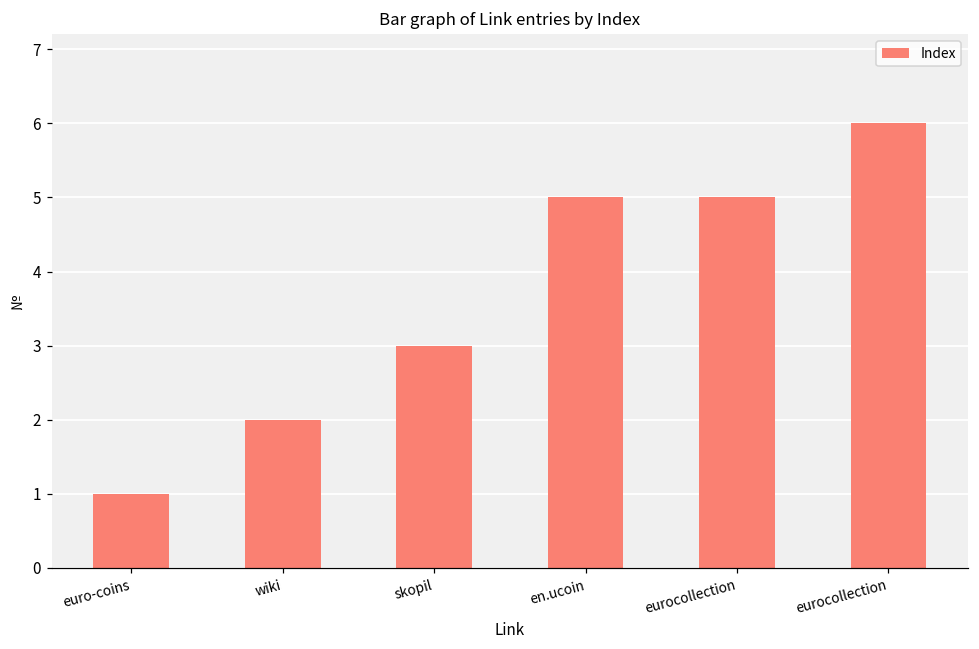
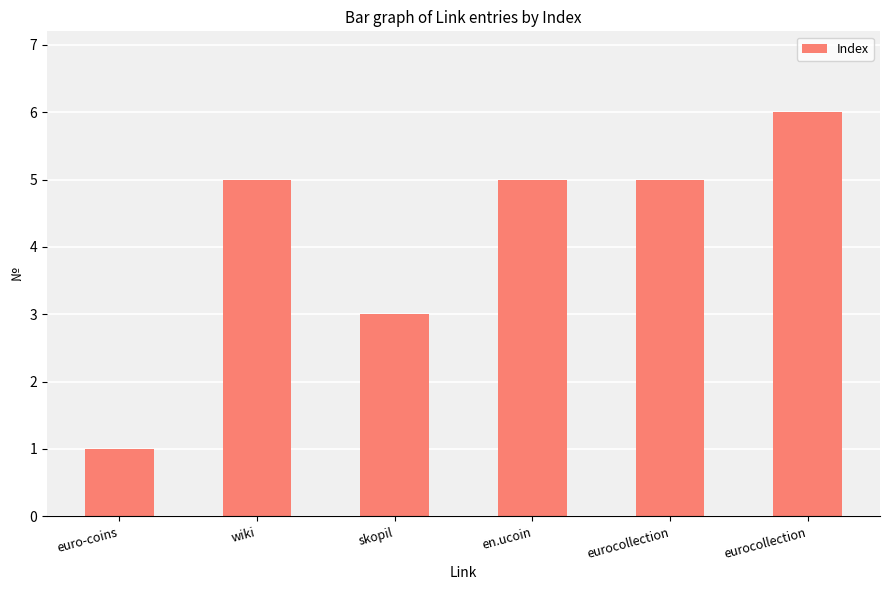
wiki: 2 -> 5
